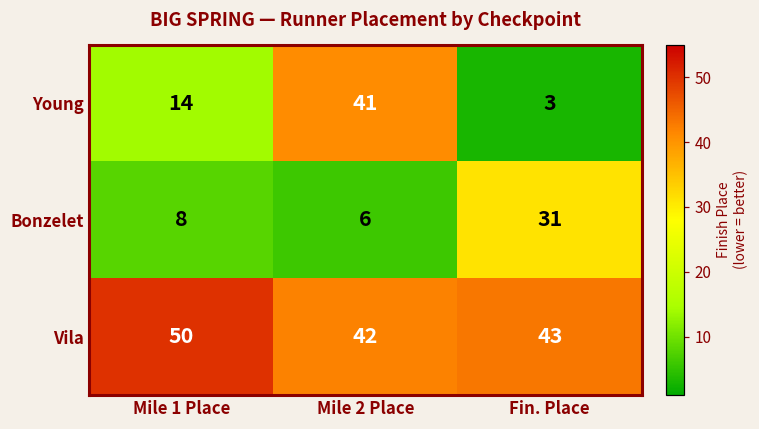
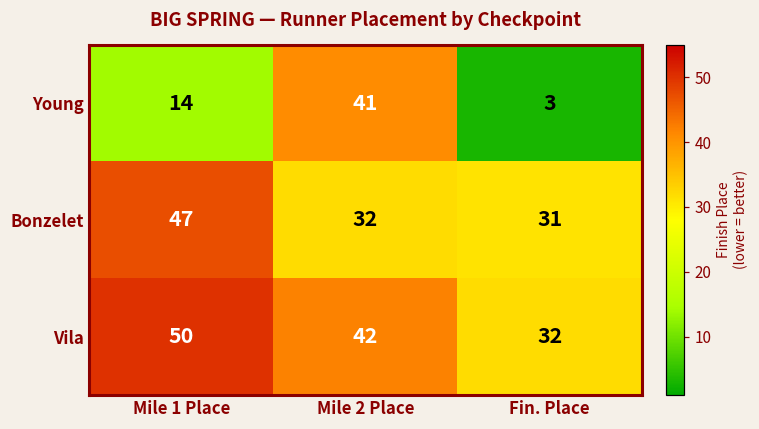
Bonzelet, Mile 1 Place: 8 -> 47
Bonzelet, Mile 2 Place: 6 -> 32
Vila, Fin. Place: 43 -> 32
